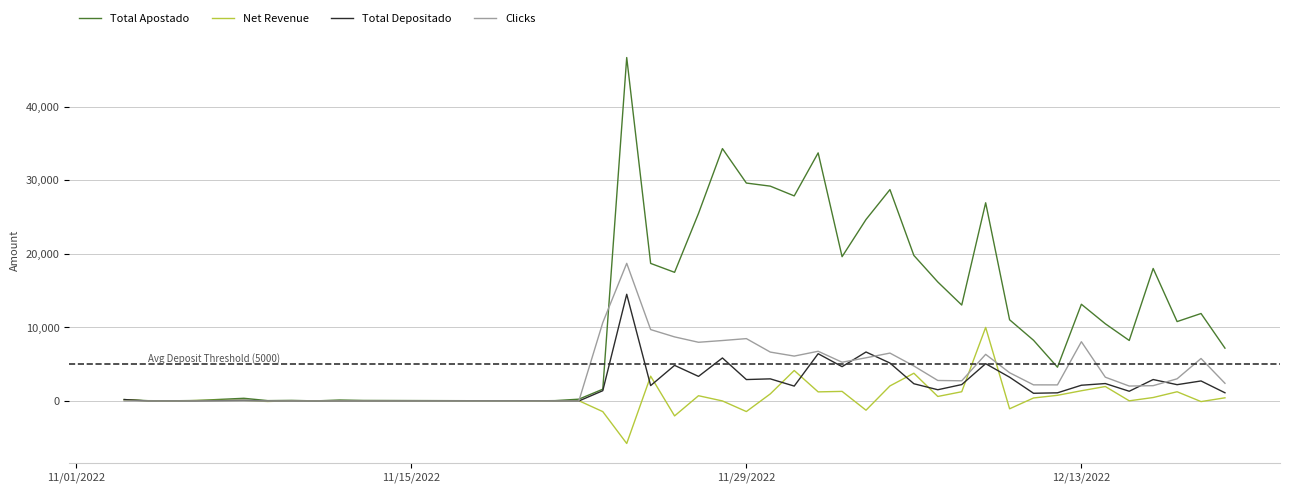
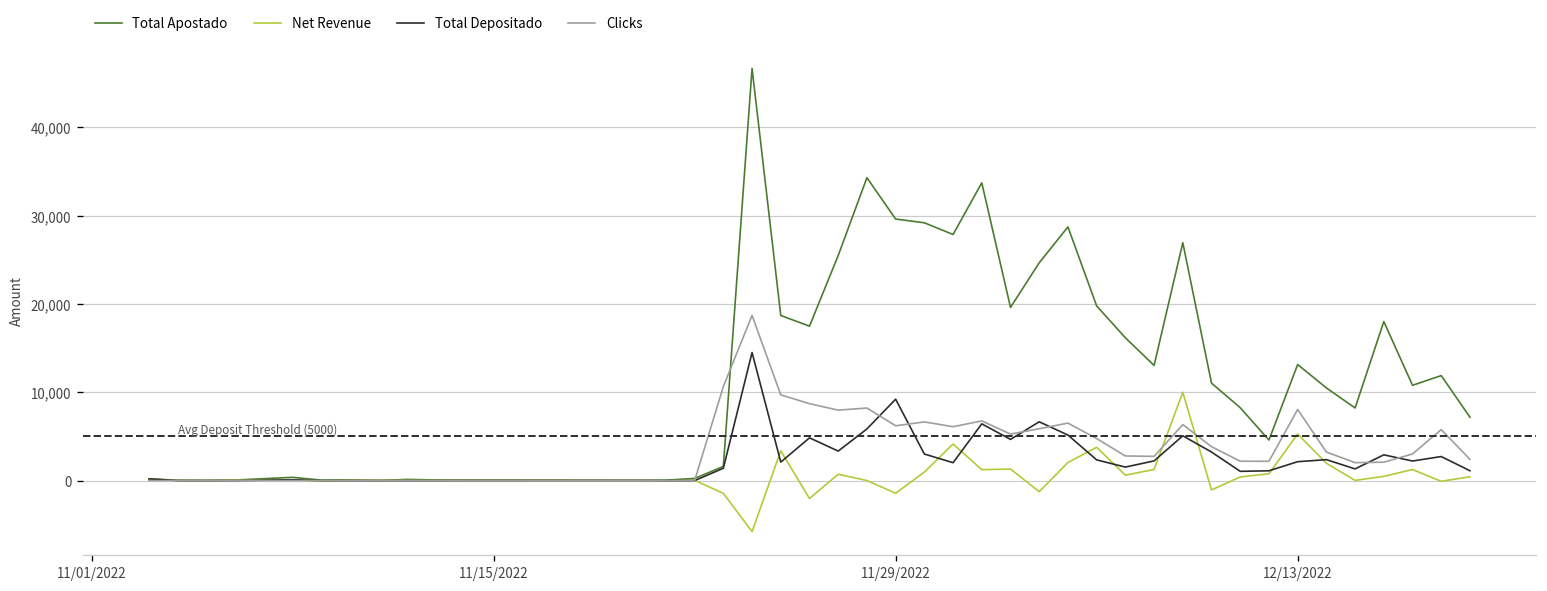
Total Depositado, 11/29/2022: 3,000 -> 9,000
Clicks, 11/29/2022: 8,000 -> 6,000
Net Revenue, 12/13/2022: 1,000 -> 5,000
